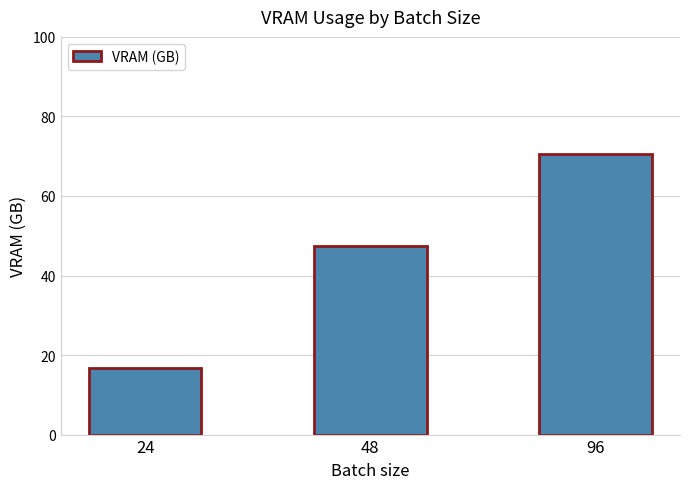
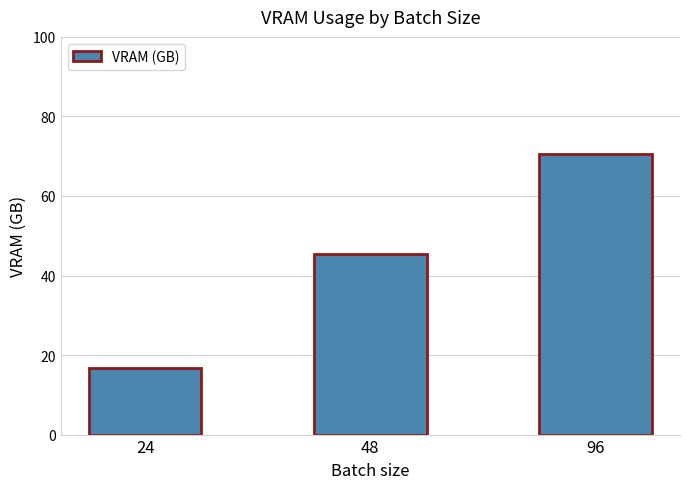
48: 47 -> 45
